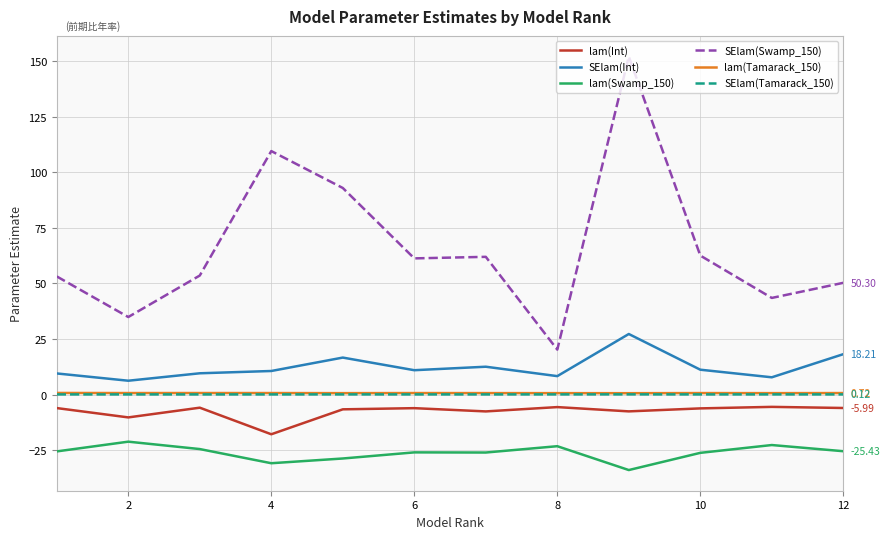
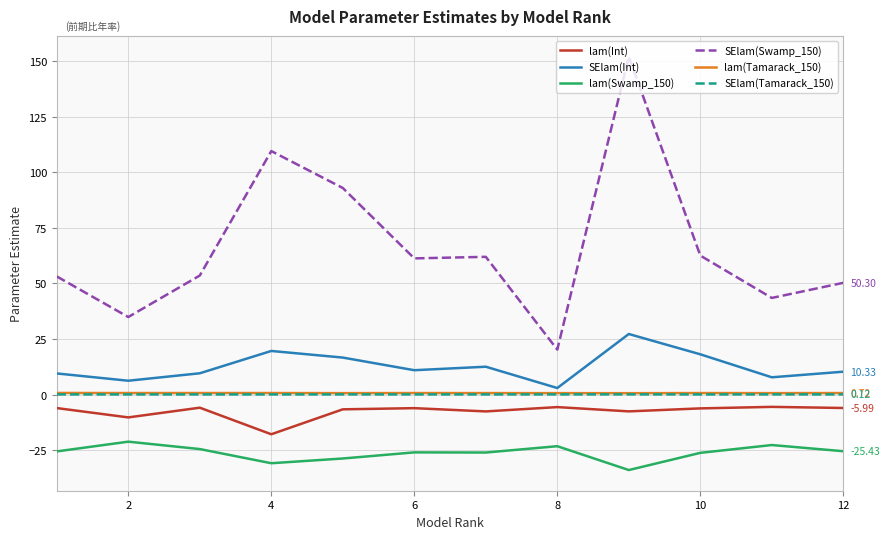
SElam(Int), 4: 11 -> 20
SElam(Int), 8: 8 -> 3
SElam(Int), 10: 11 -> 18
SElam(Int), 12: 18.21 -> 10.33
